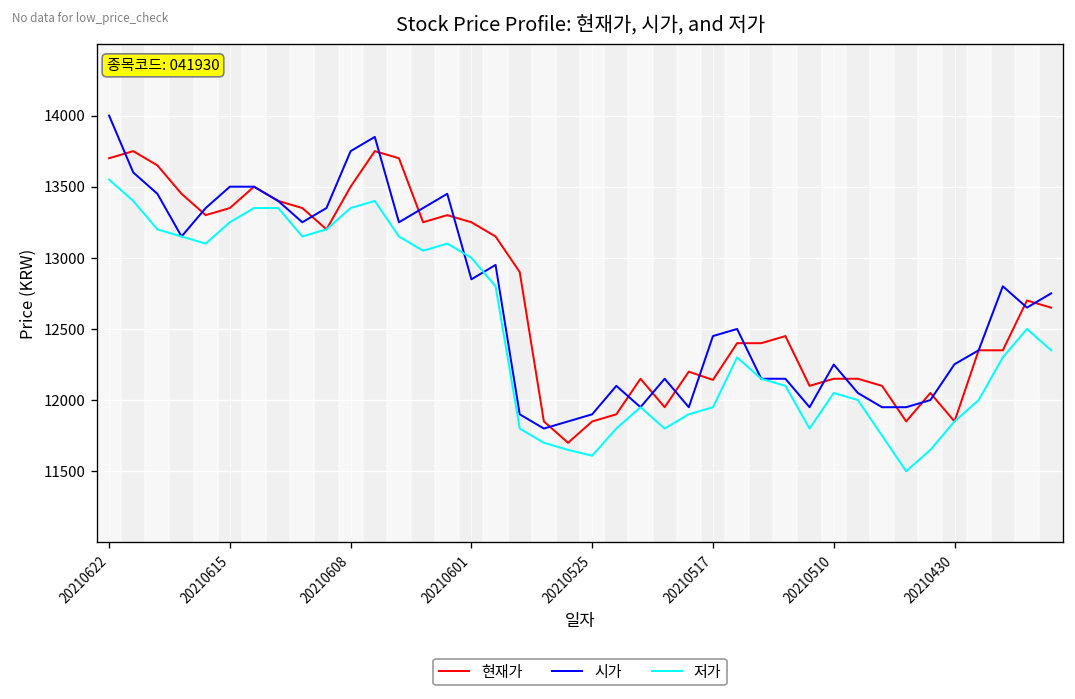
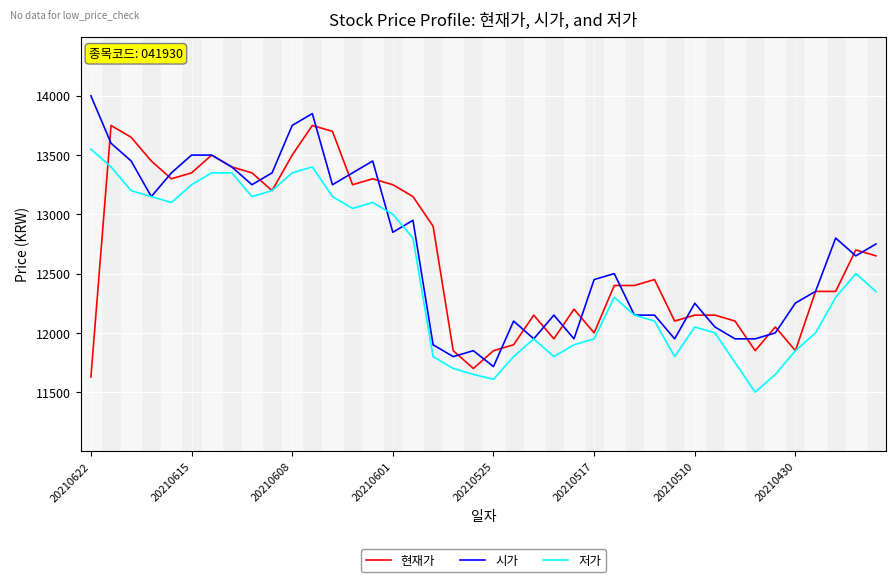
현재가, 20210622: 13700 -> 11630
시가, 20210525: 11900 -> 11720
현재가, 20210517: 12140 -> 12000
